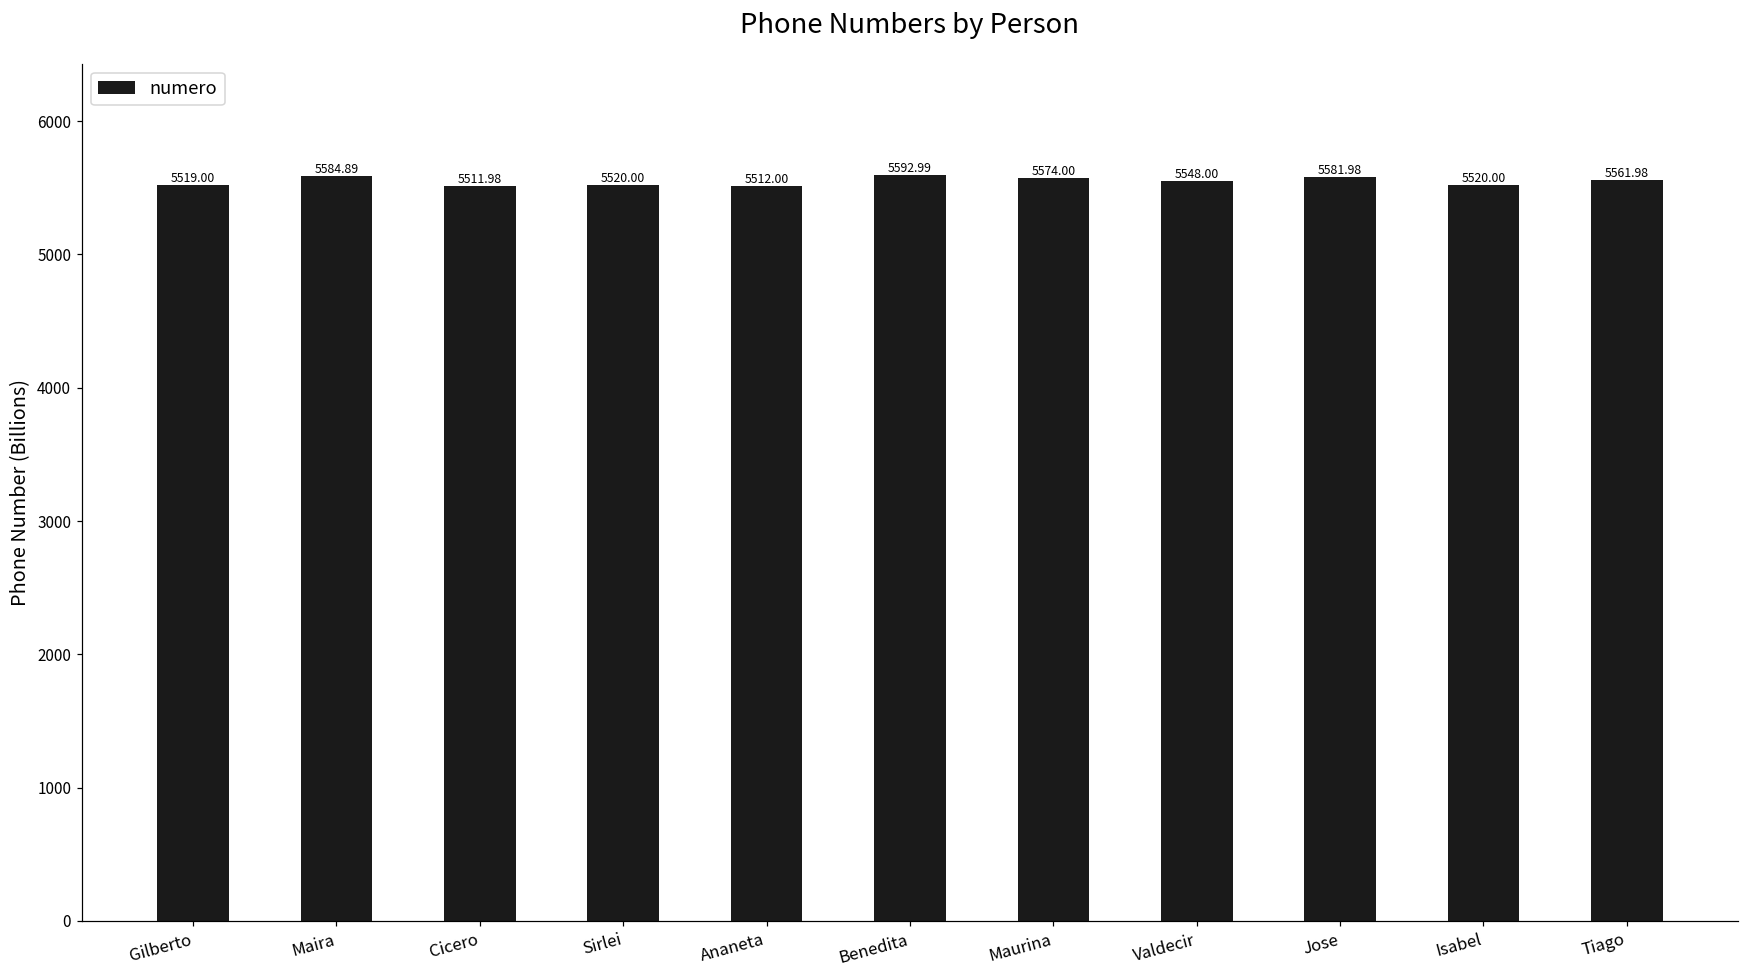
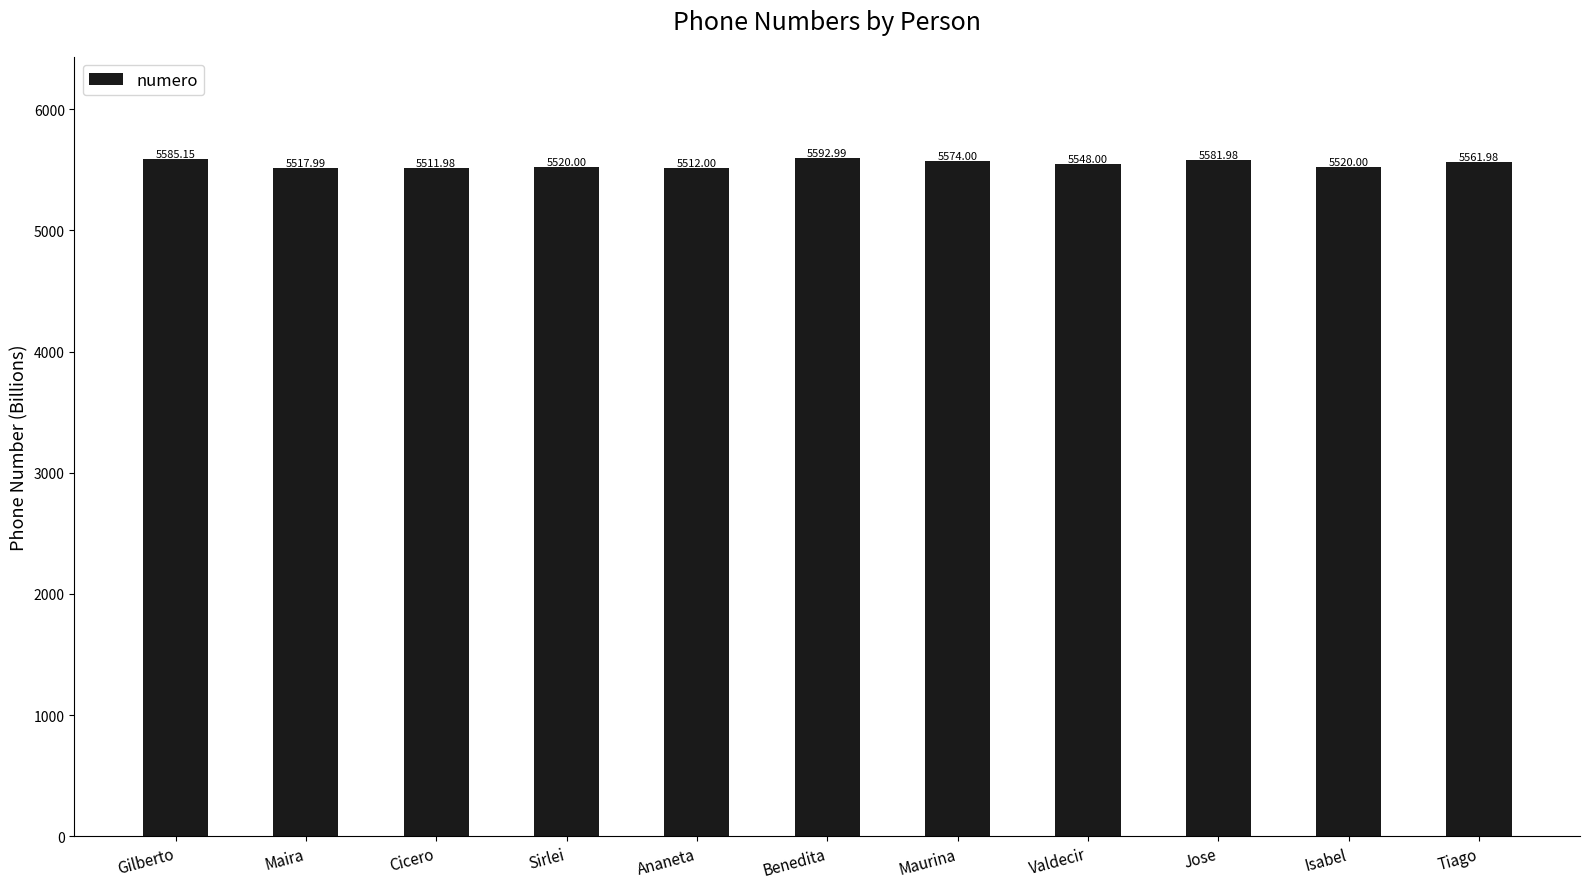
Gilberto: 5519.00 -> 5585.15
Maira: 5584.89 -> 5517.99
